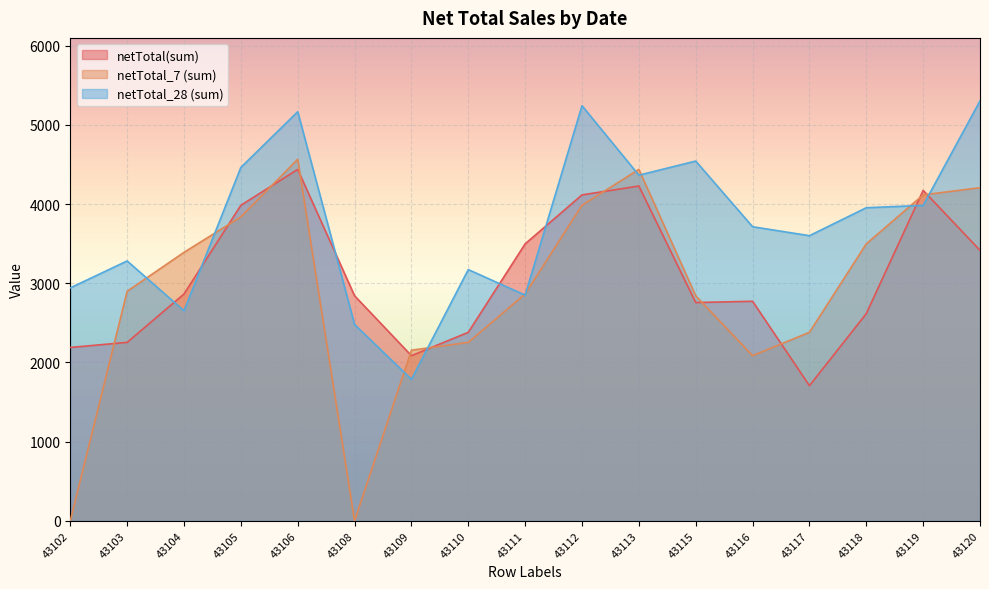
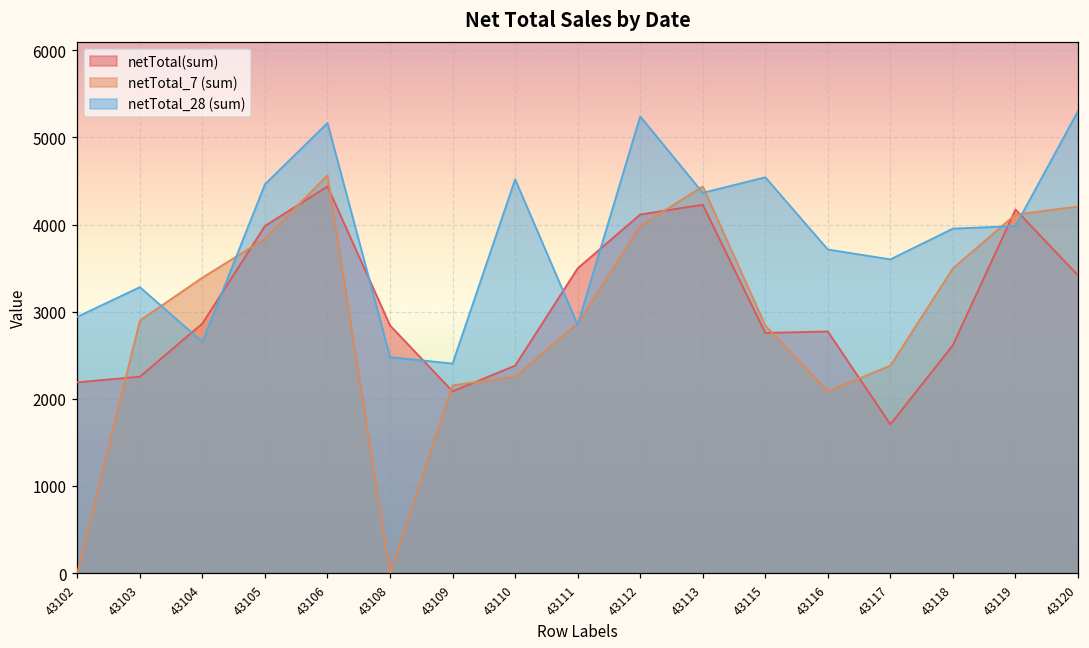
netTotal_28 (sum), 43109: 1800 -> 2400
netTotal_28 (sum), 43110: 3200 -> 4500
